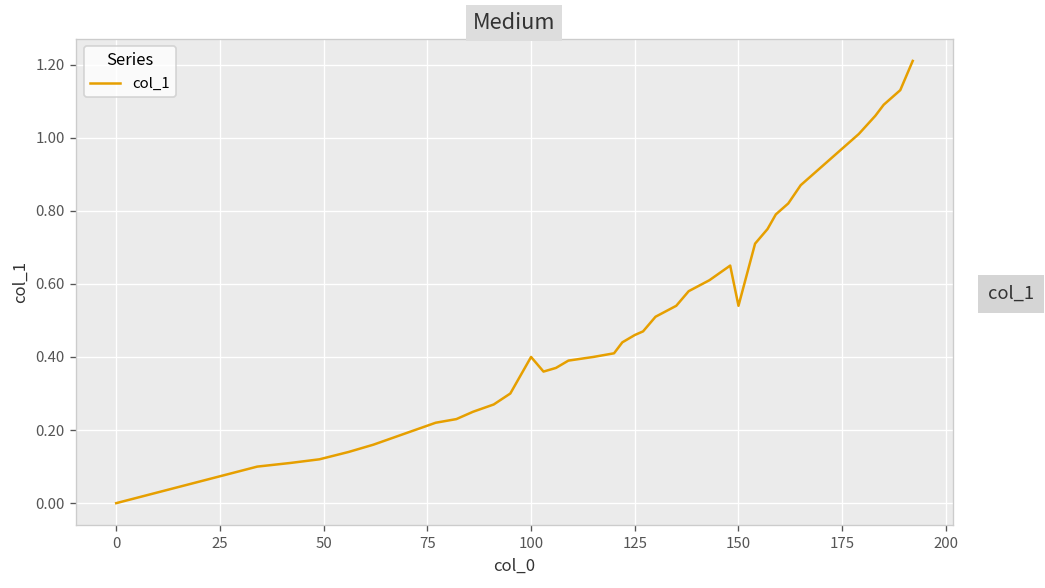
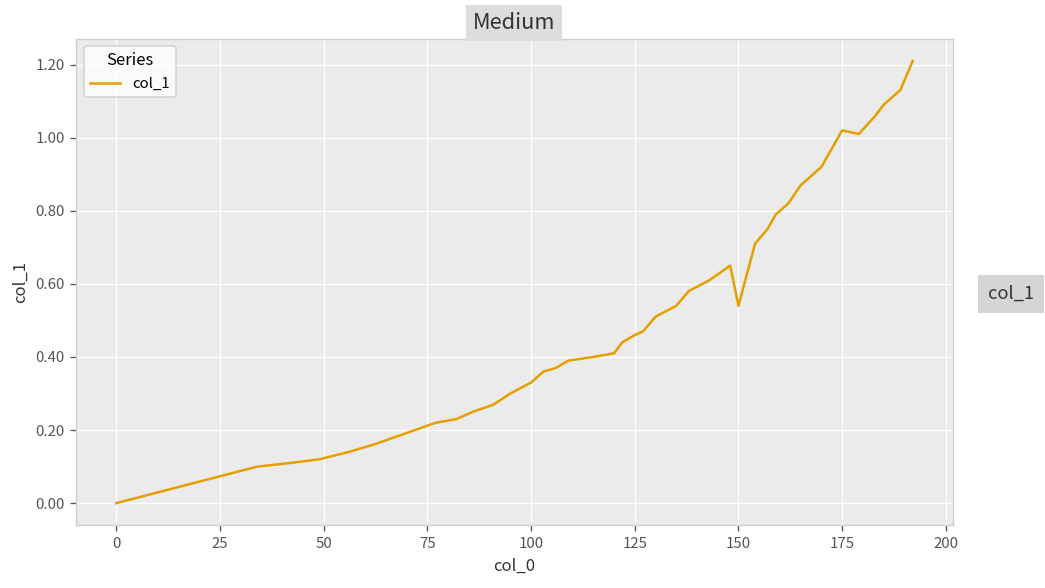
100: 0.40 -> 0.33
175: 0.97 -> 1.02
